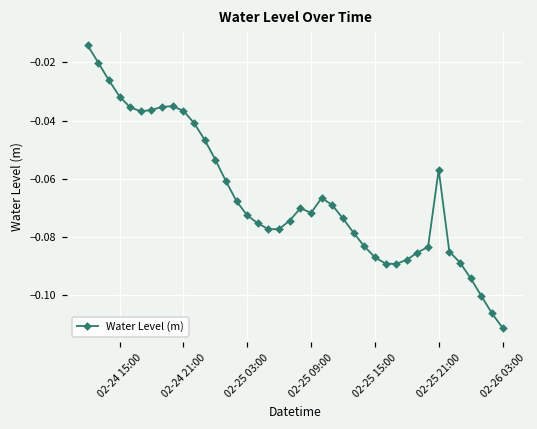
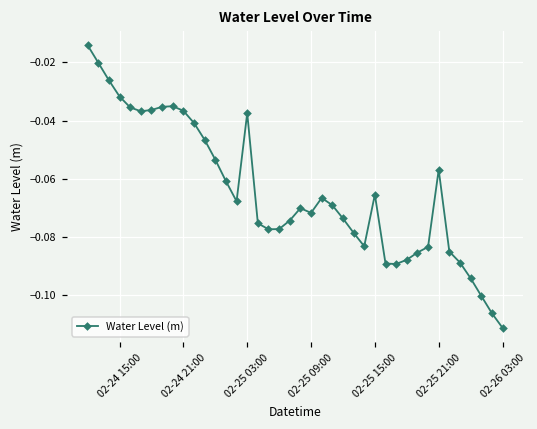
02-25 03:00: -0.073 -> -0.037
02-25 15:00: -0.087 -> -0.065
